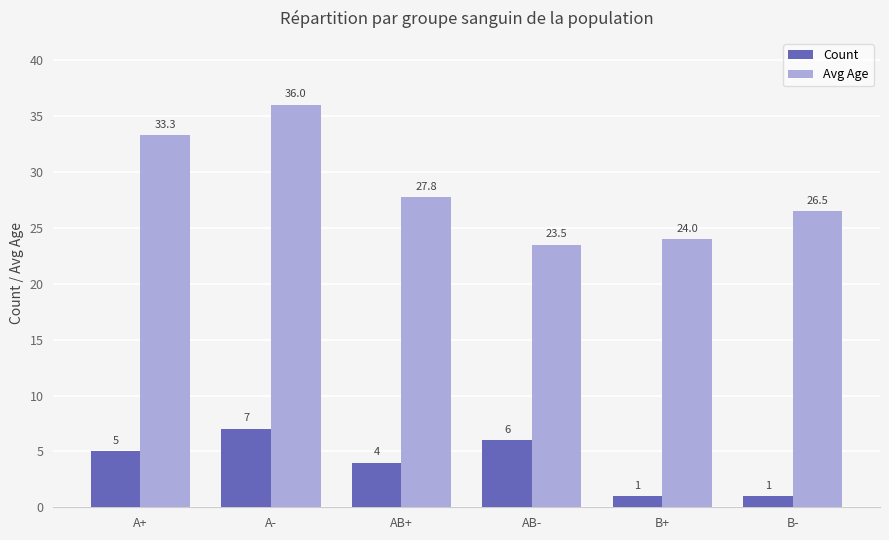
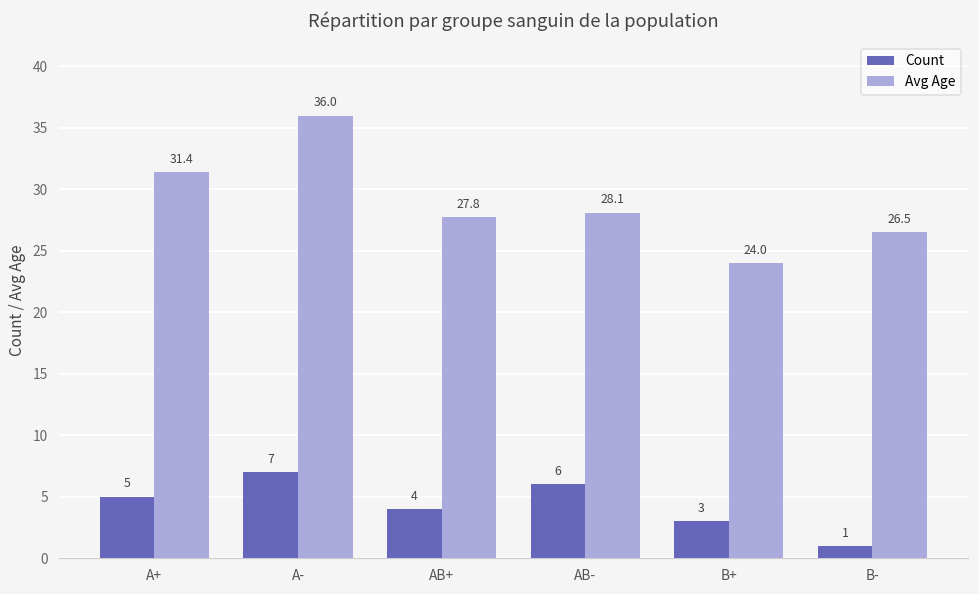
Avg Age, A+: 33.3 -> 31.4
Avg Age, AB-: 23.5 -> 28.1
Count, B+: 1 -> 3
